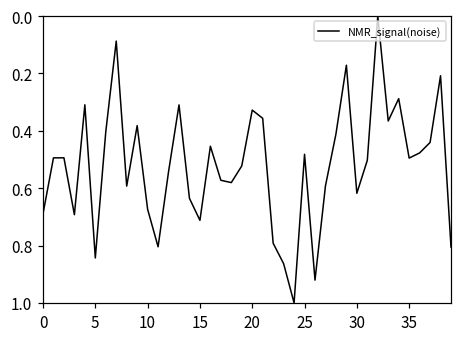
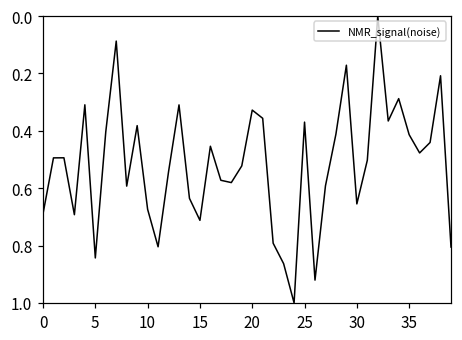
25: 0.48 -> 0.37
30: 0.62 -> 0.65
35: 0.50 -> 0.41
